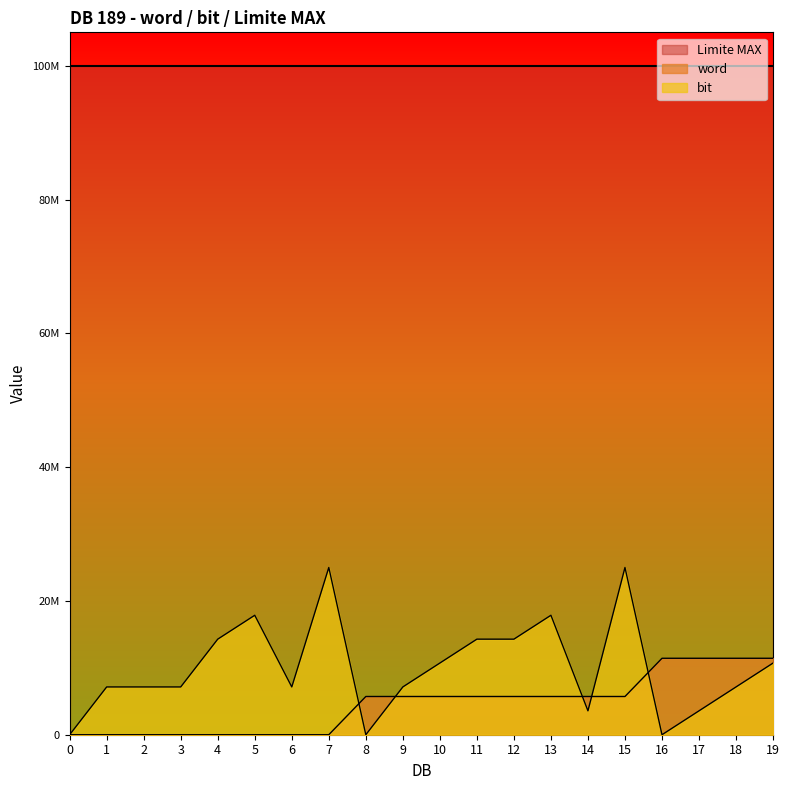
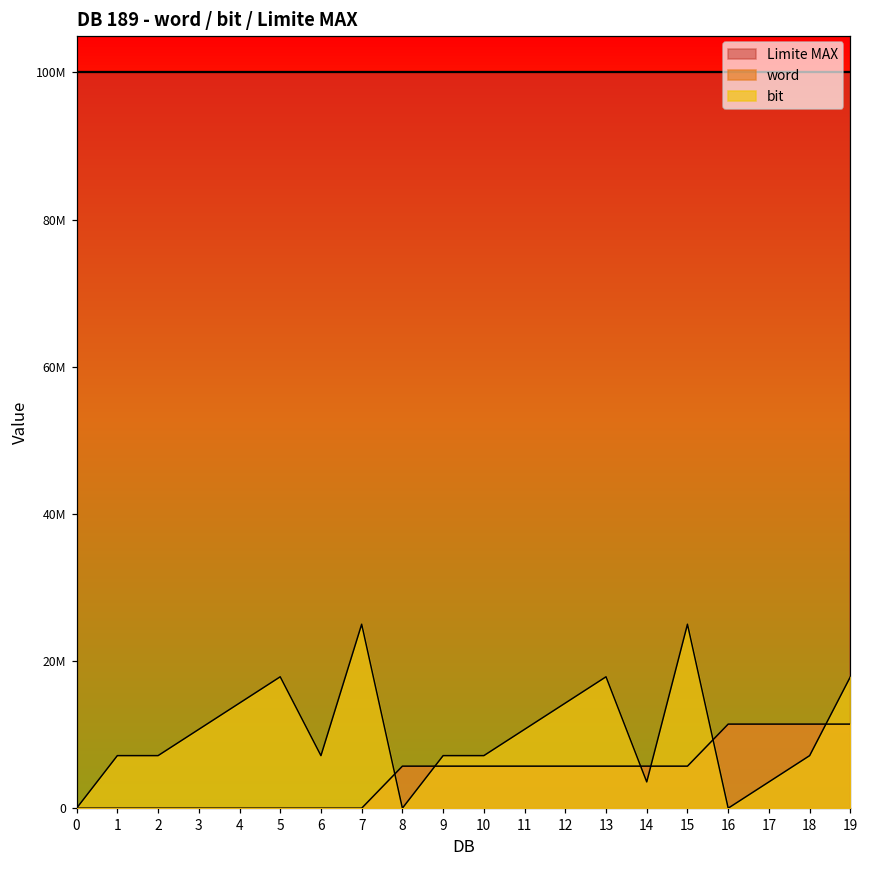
bit, 3: 7000000 -> 11000000
bit, 10: 11000000 -> 7000000
bit, 11: 14000000 -> 11000000
bit, 19: 11000000 -> 18000000
